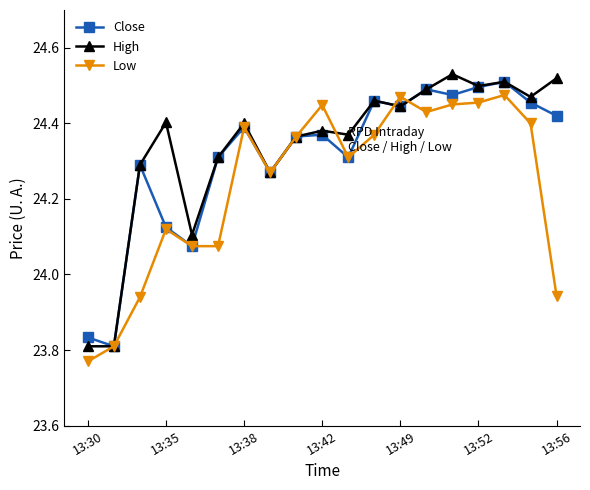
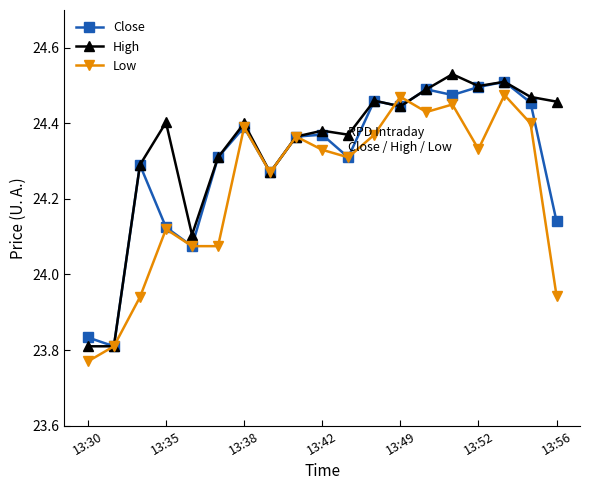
Low, 13:42: 24.45 -> 24.33
Low, 13:52: 24.45 -> 24.33
Close, 13:56: 24.42 -> 24.14
High, 13:56: 24.52 -> 24.46
